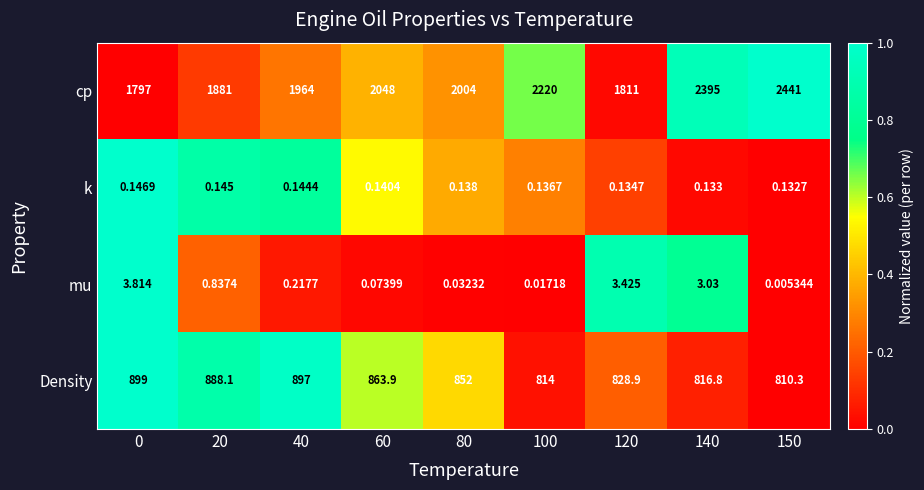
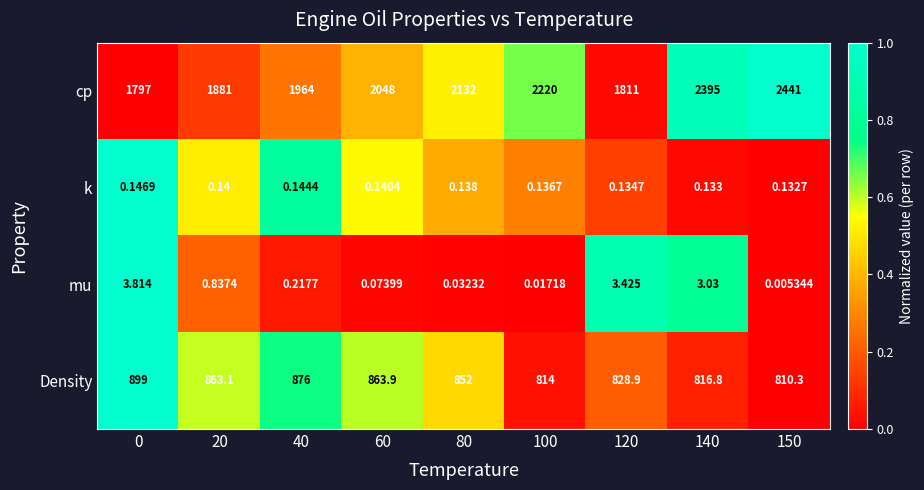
cp, 80: 2004 -> 2132
k, 20: 0.145 -> 0.14
Density, 20: 888.1 -> 863.1
Density, 40: 897 -> 876
